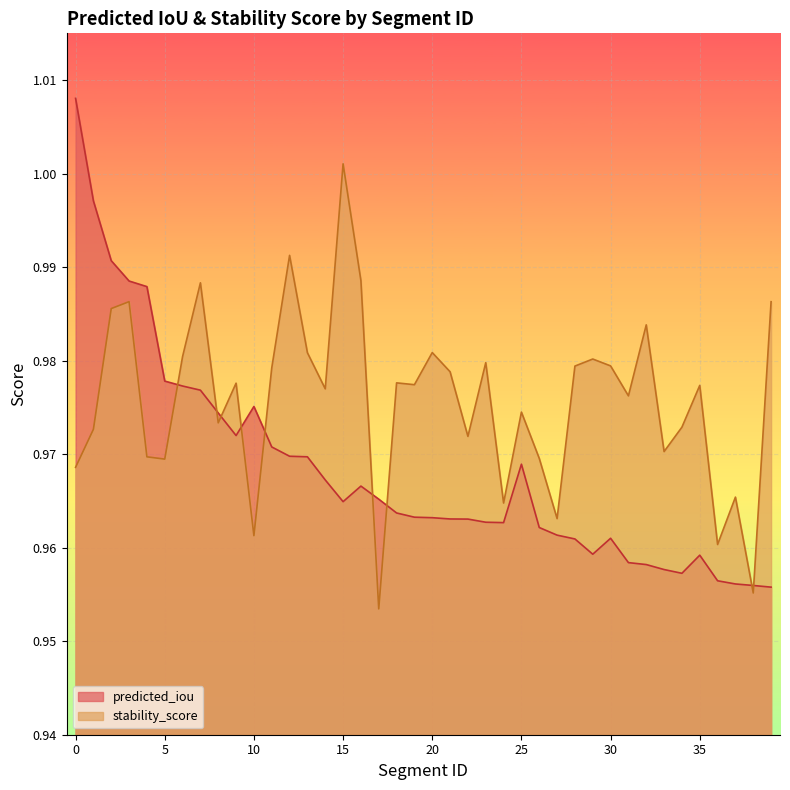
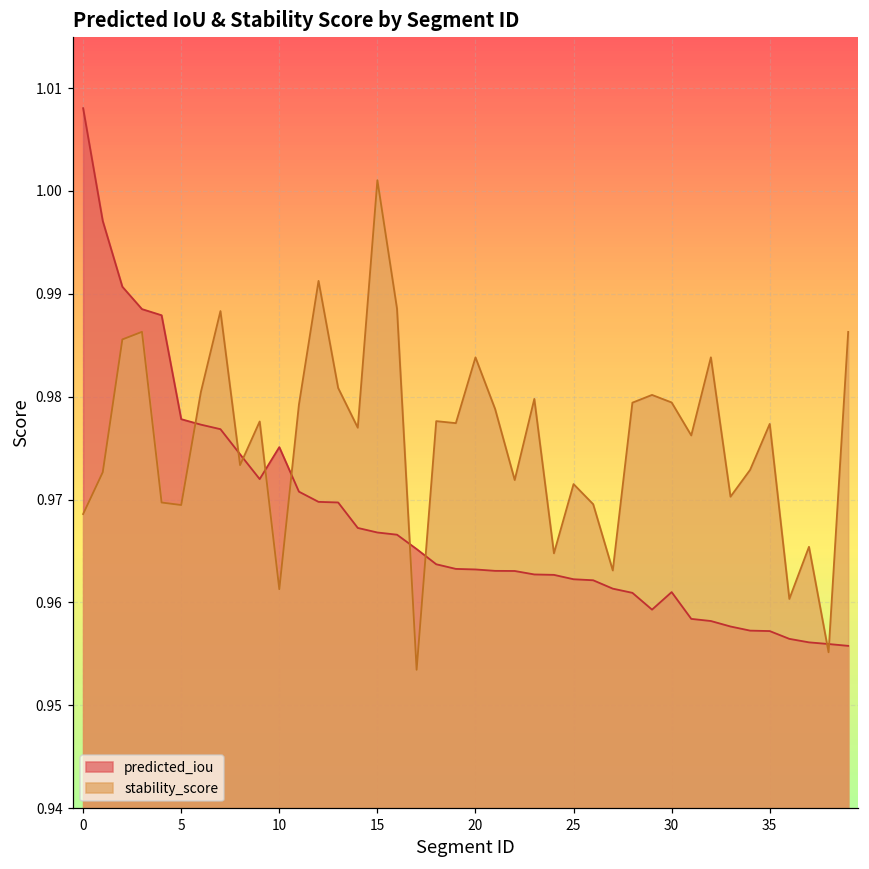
predicted_iou, 15: 0.965 -> 0.967
stability_score, 20: 0.981 -> 0.984
predicted_iou, 25: 0.969 -> 0.962
stability_score, 25: 0.974 -> 0.972
predicted_iou, 35: 0.959 -> 0.957
